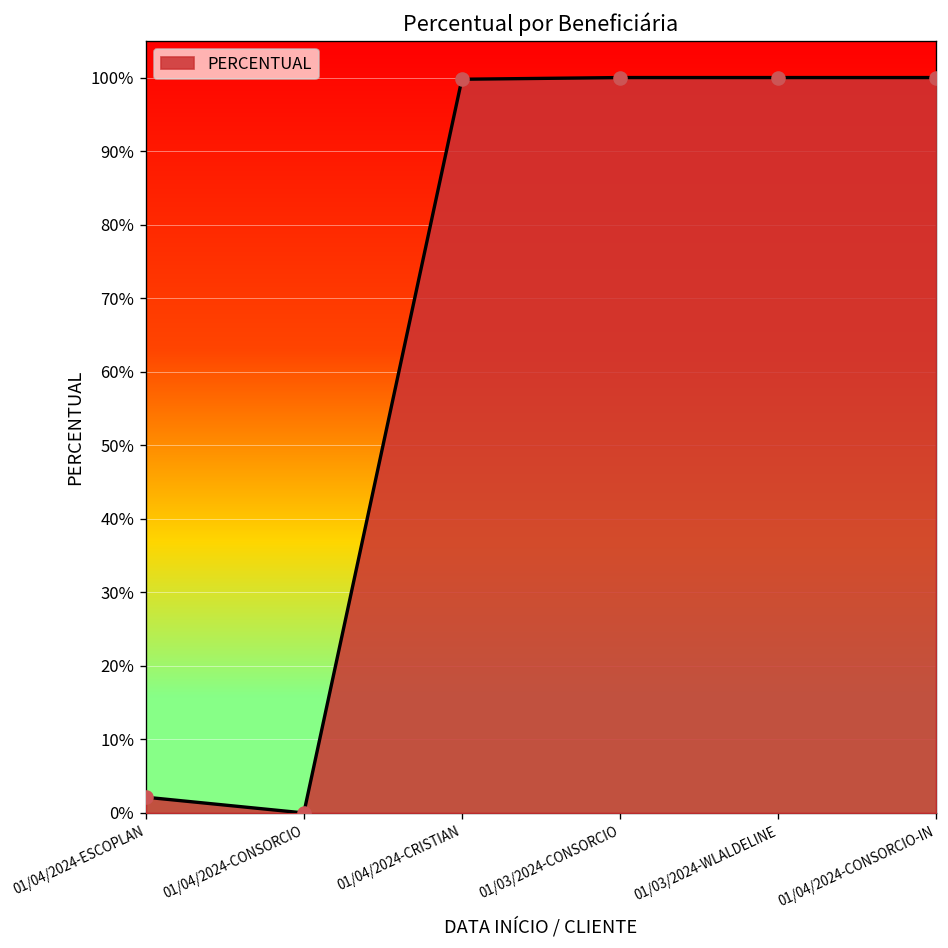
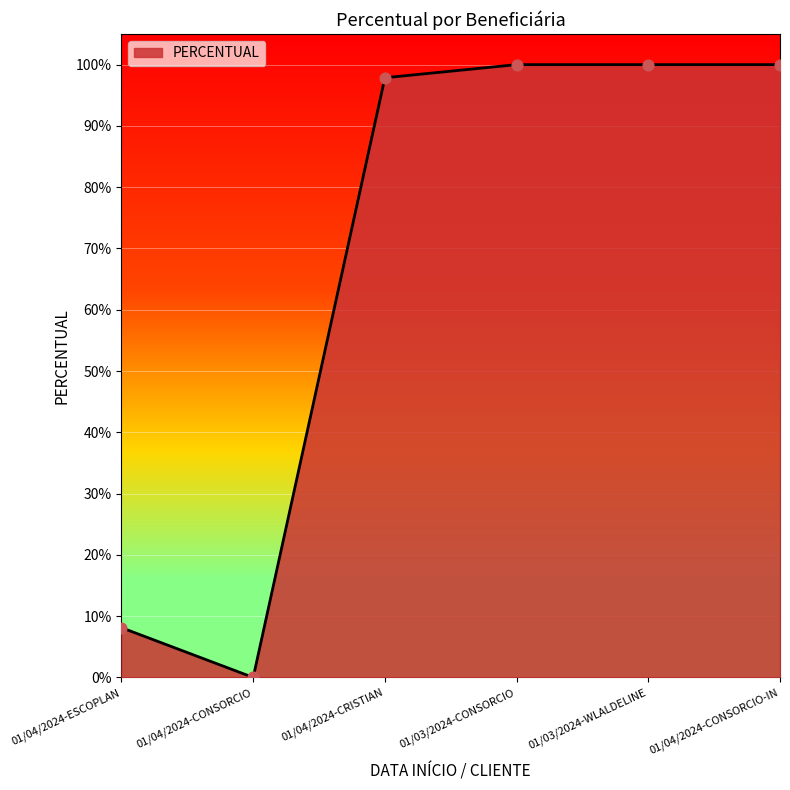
01/04/2024-ESCOPLAN: 2% -> 8%
01/04/2024-CRISTIAN: 100% -> 98%
